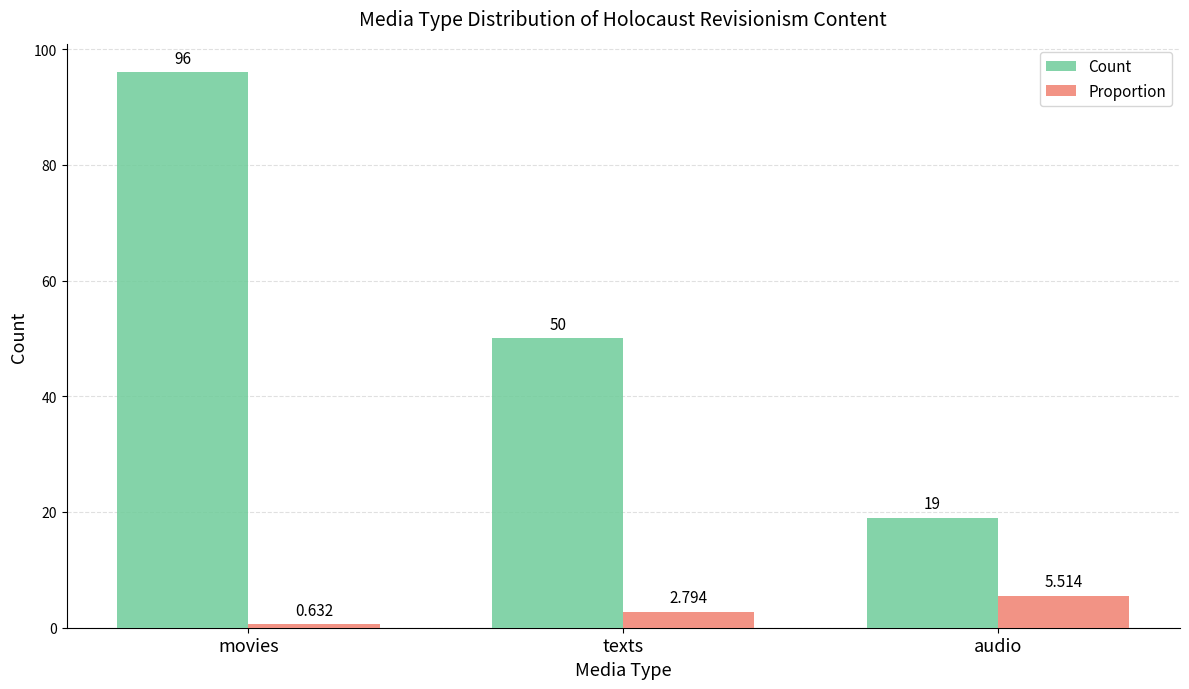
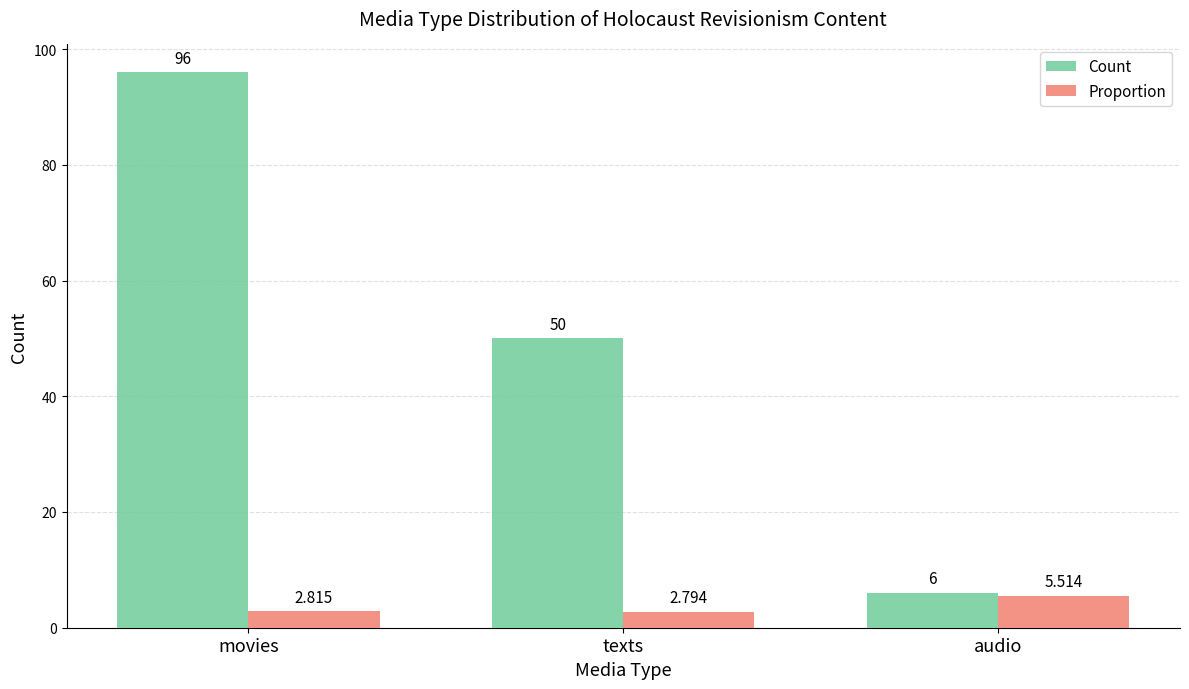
Proportion, movies: 0.632 -> 2.815
Count, audio: 19 -> 6
